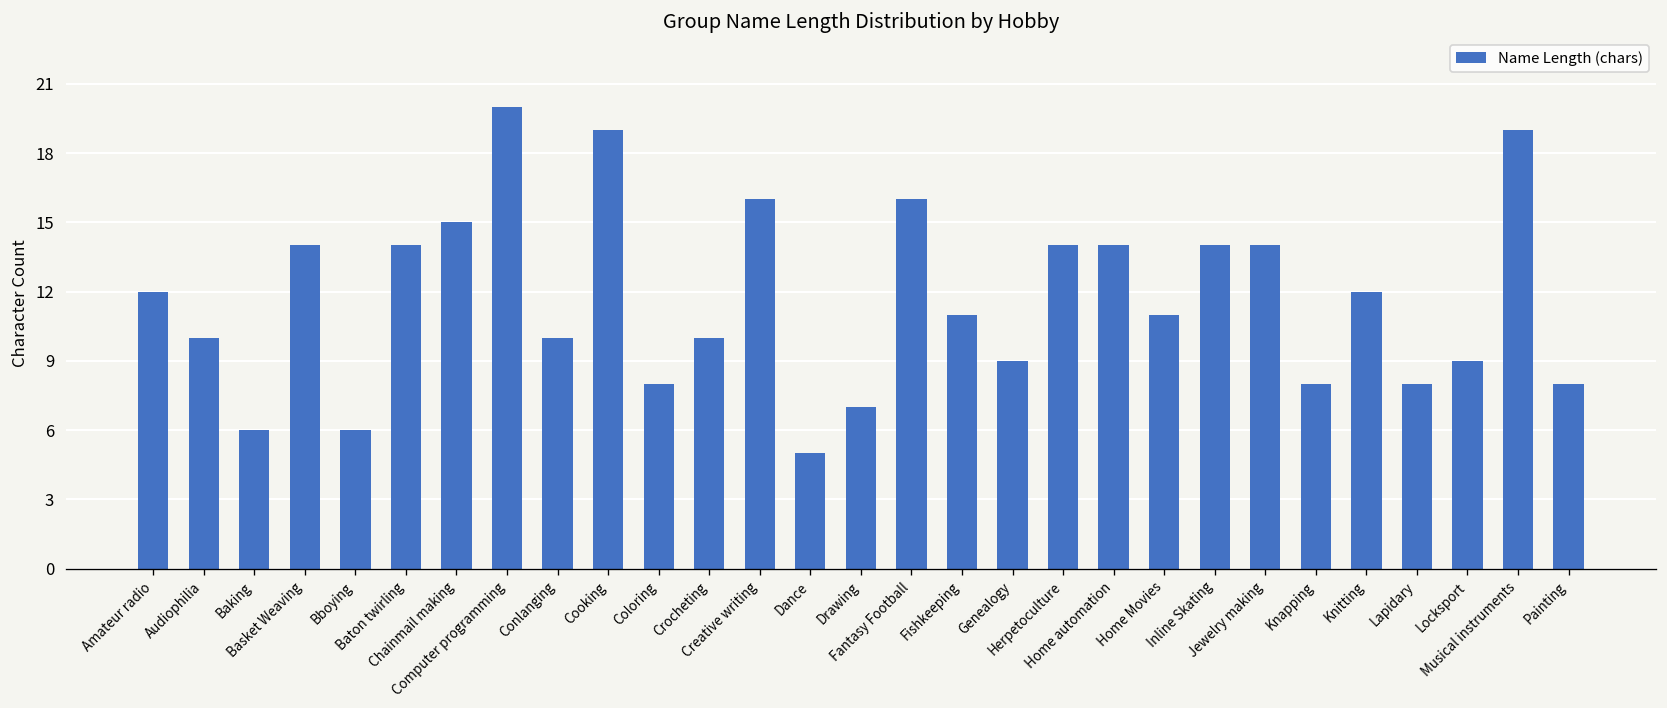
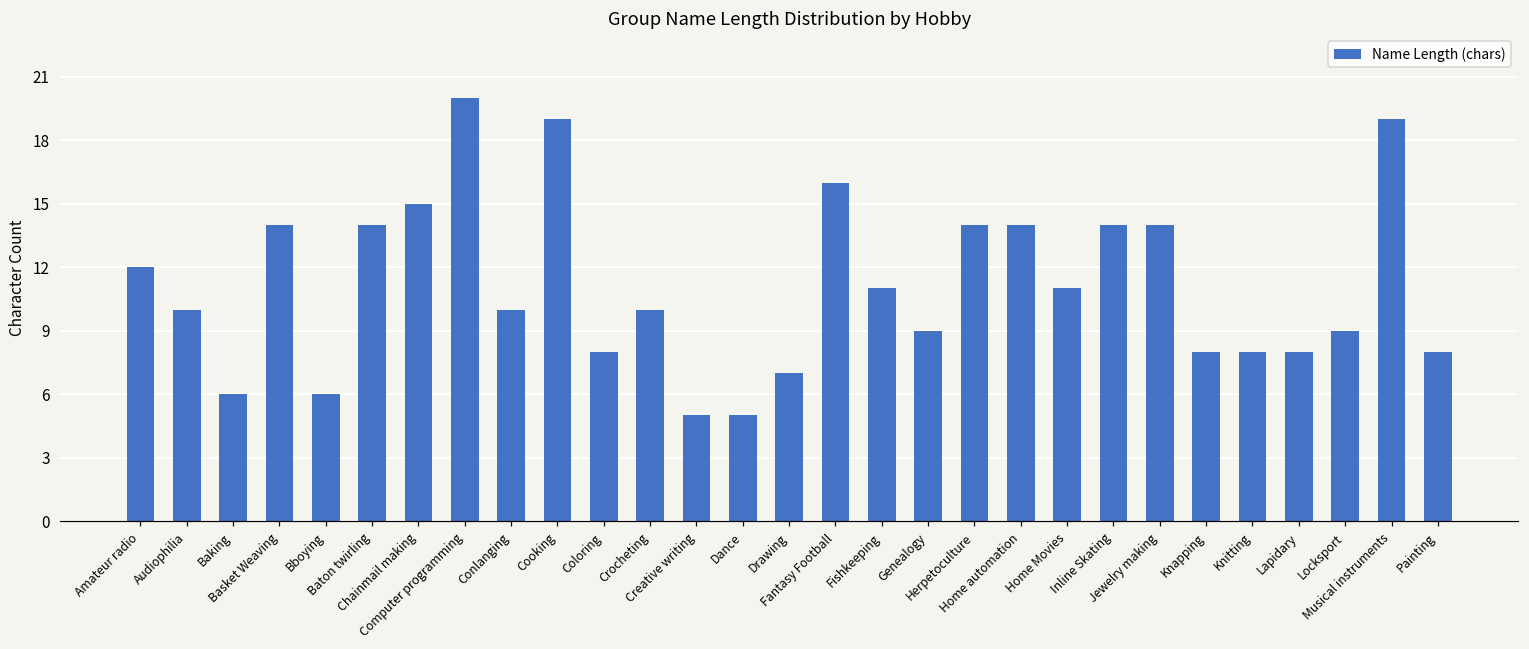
Creative writing: 16 -> 5
Knitting: 12 -> 8
